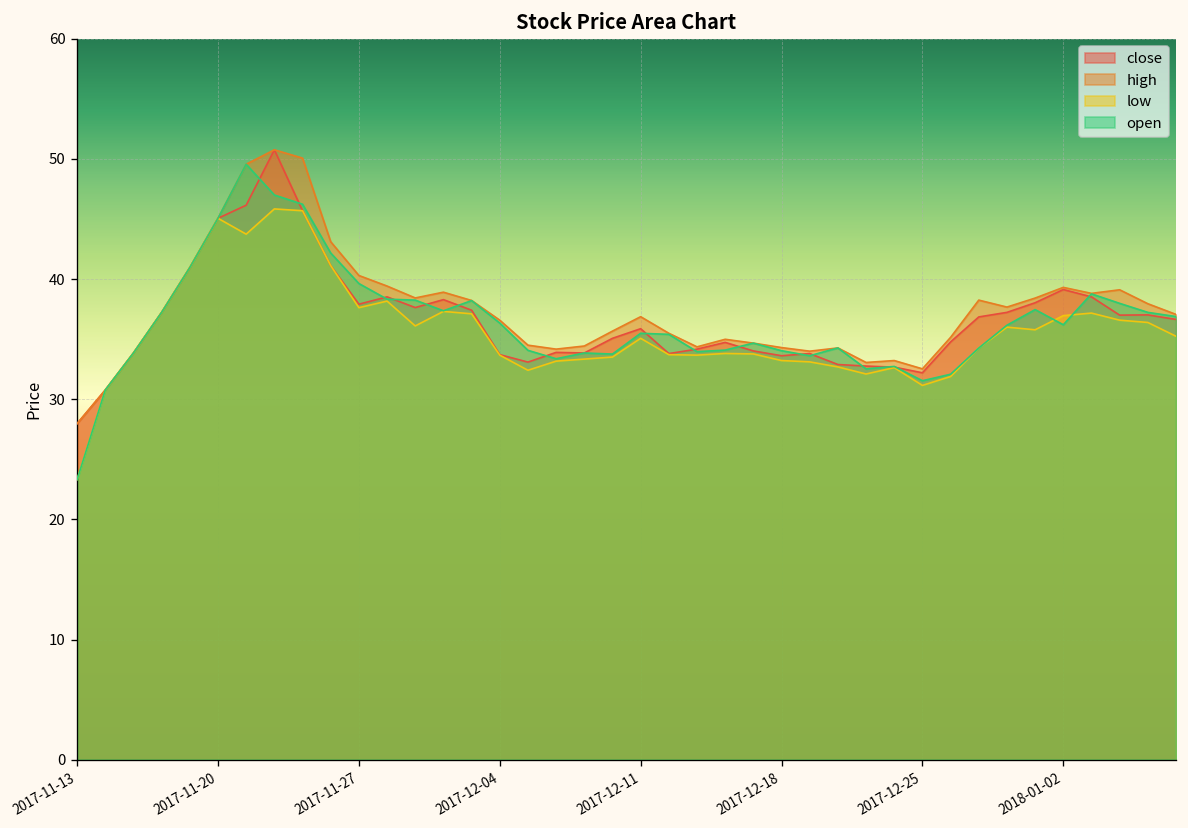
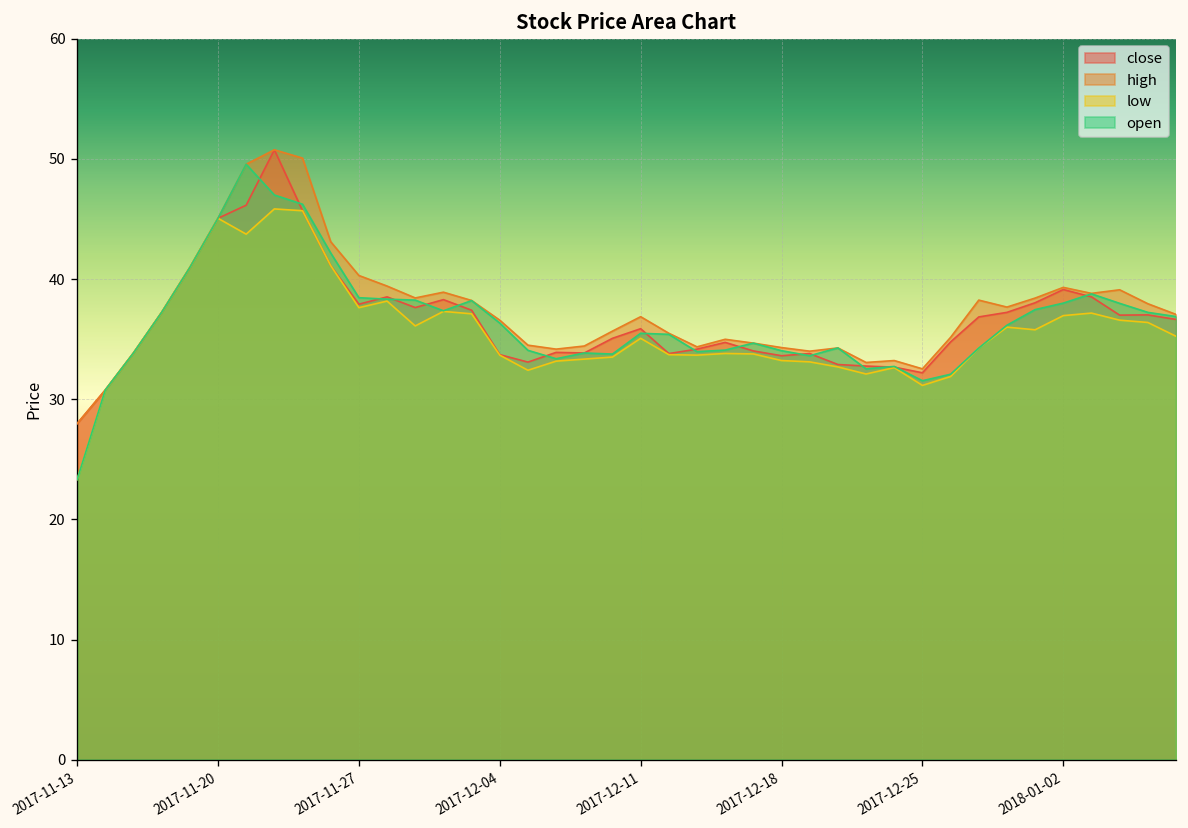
open, 2017-11-27: 39.6 -> 38.5
open, 2018-01-02: 36.2 -> 38.0
